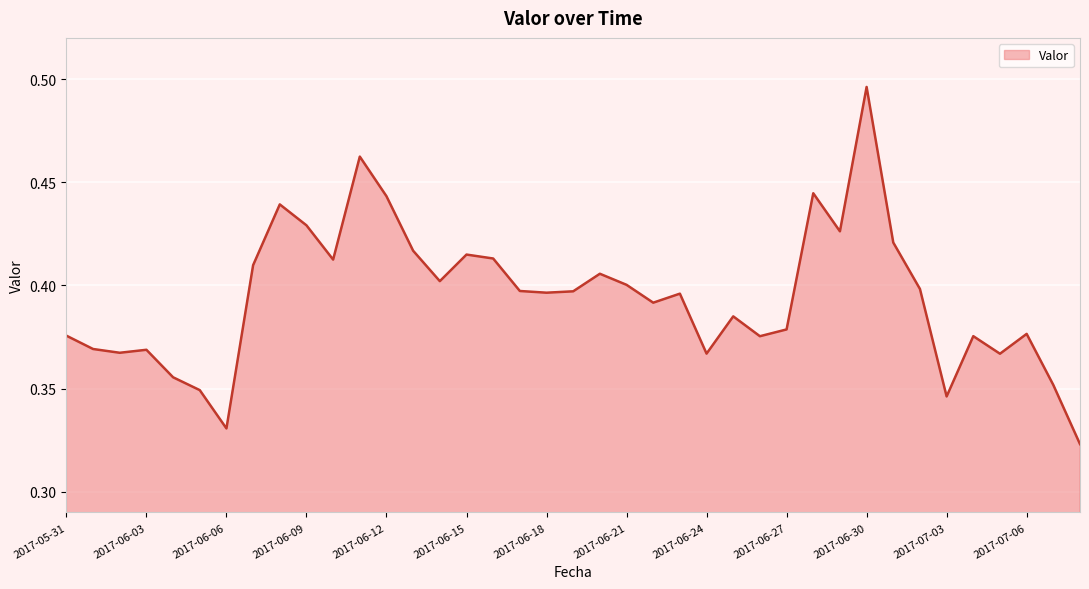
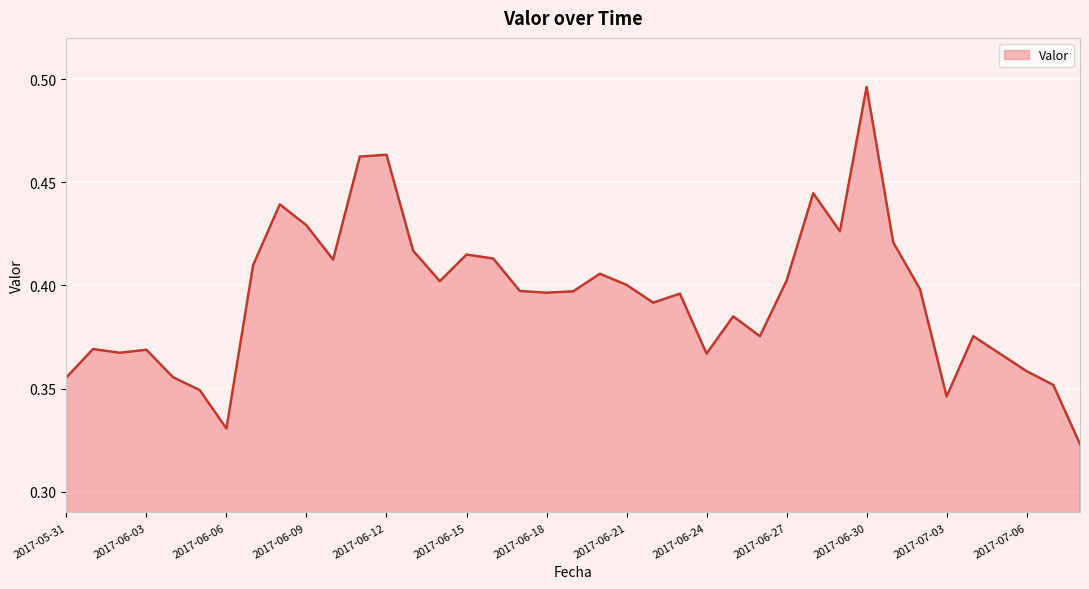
2017-05-31: 0.376 -> 0.355
2017-06-12: 0.443 -> 0.463
2017-06-27: 0.379 -> 0.402
2017-07-06: 0.377 -> 0.358
